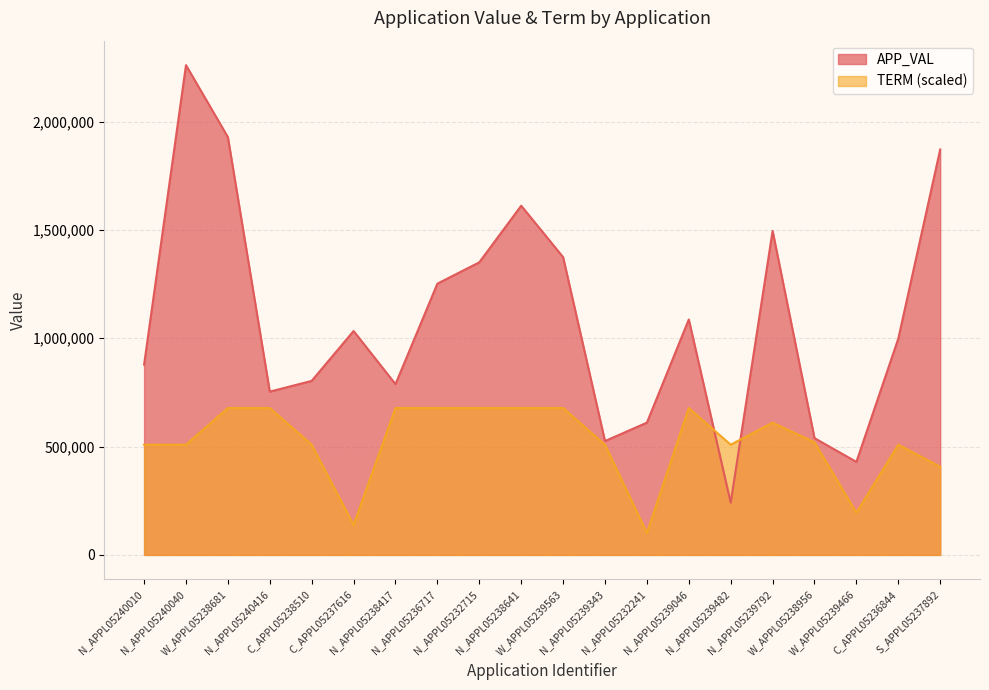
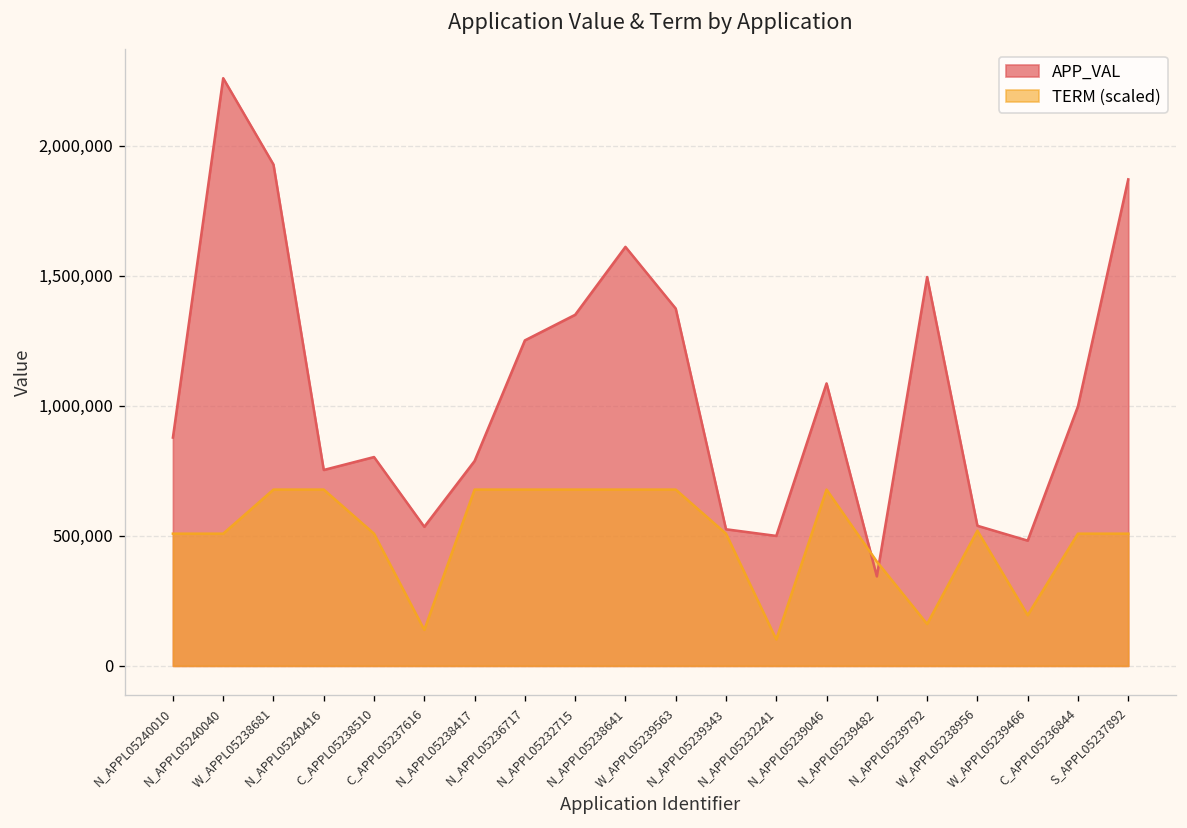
APP_VAL, C_APPL05237616: 1,030,000 -> 540,000
APP_VAL, N_APPL05232241: 610,000 -> 500,000
APP_VAL, N_APPL05239482: 240,000 -> 340,000
TERM (scaled), N_APPL05239482: 510,000 -> 400,000
TERM (scaled), N_APPL05239792: 610,000 -> 160,000
APP_VAL, W_APPL05239466: 430,000 -> 480,000
TERM (scaled), S_APPL05237892: 410,000 -> 510,000
